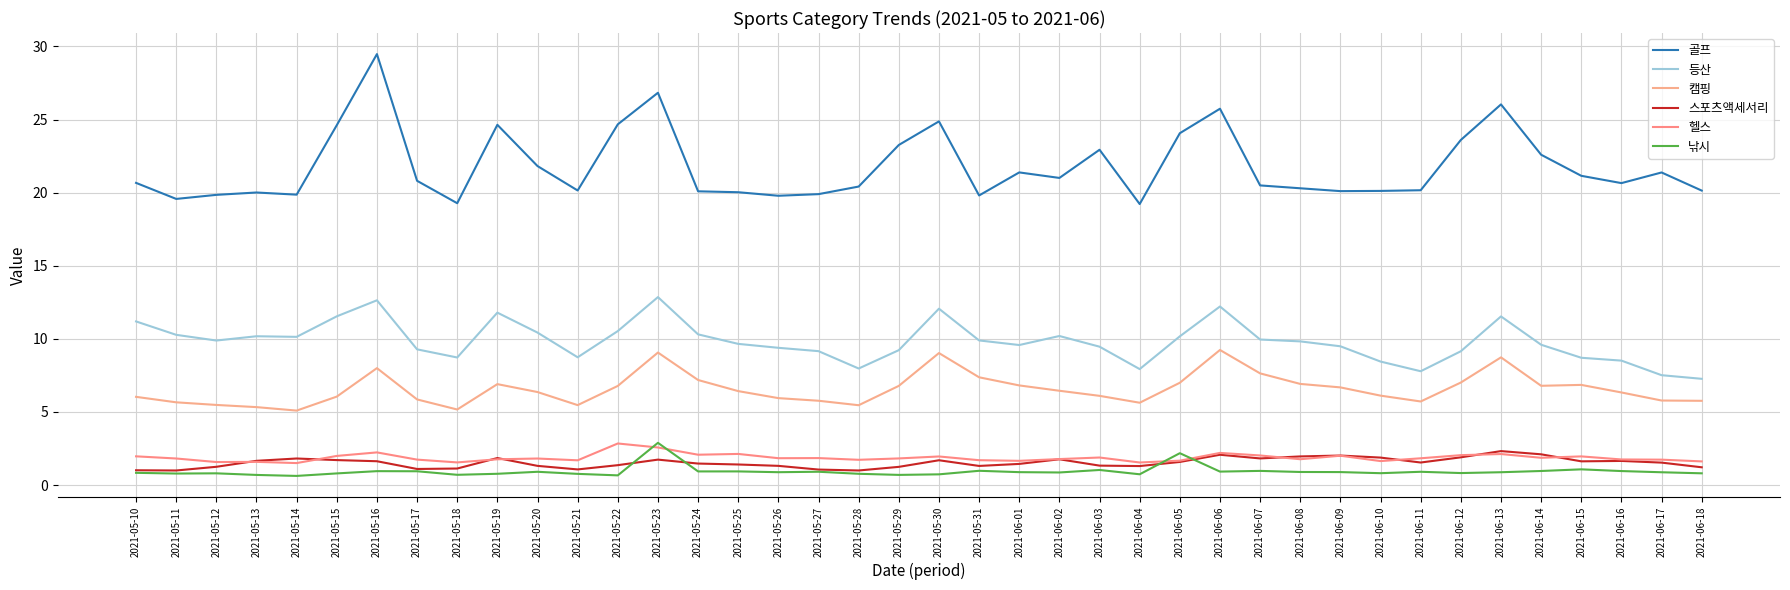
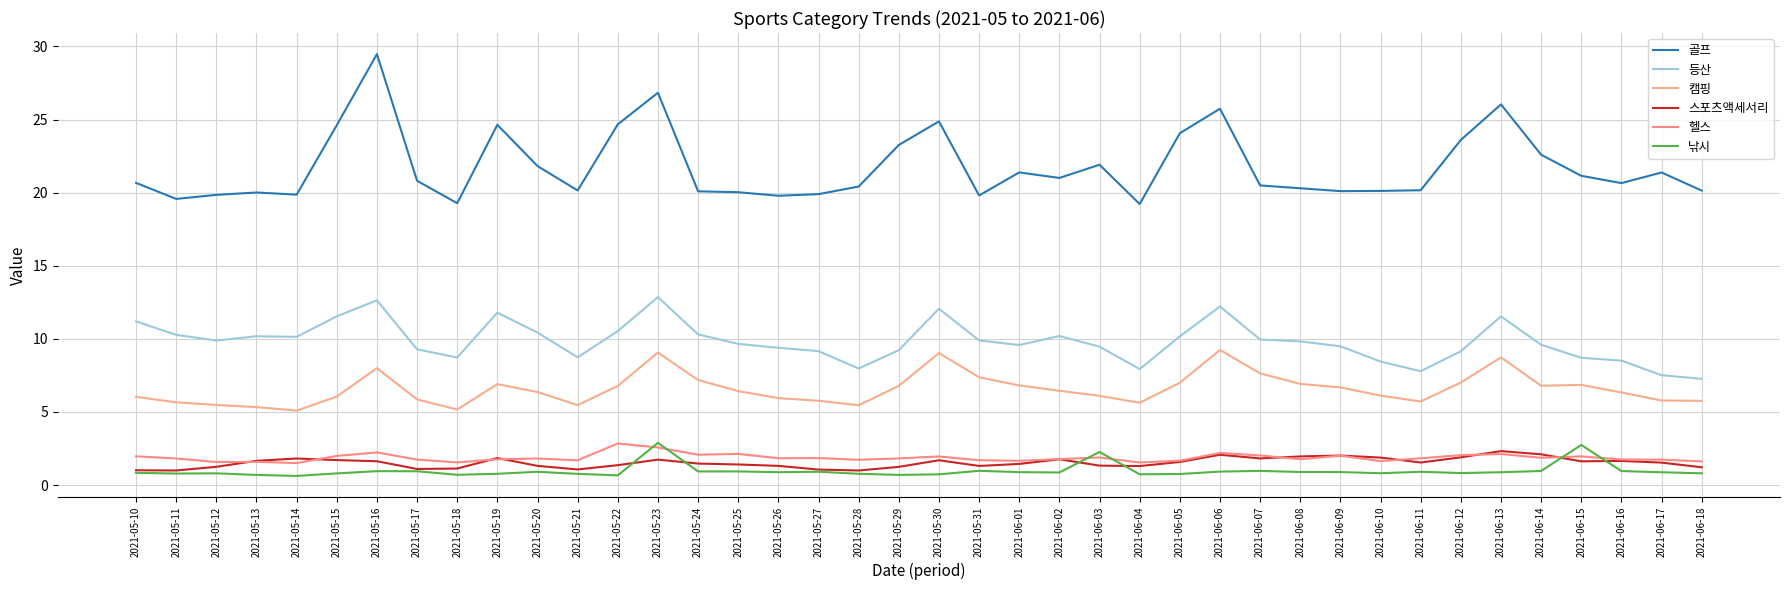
골프, 2021-06-03: 22.9 -> 21.9
낚시, 2021-06-03: 1.0 -> 2.3
낚시, 2021-06-05: 2.2 -> 0.8
낚시, 2021-06-15: 1.1 -> 2.7
